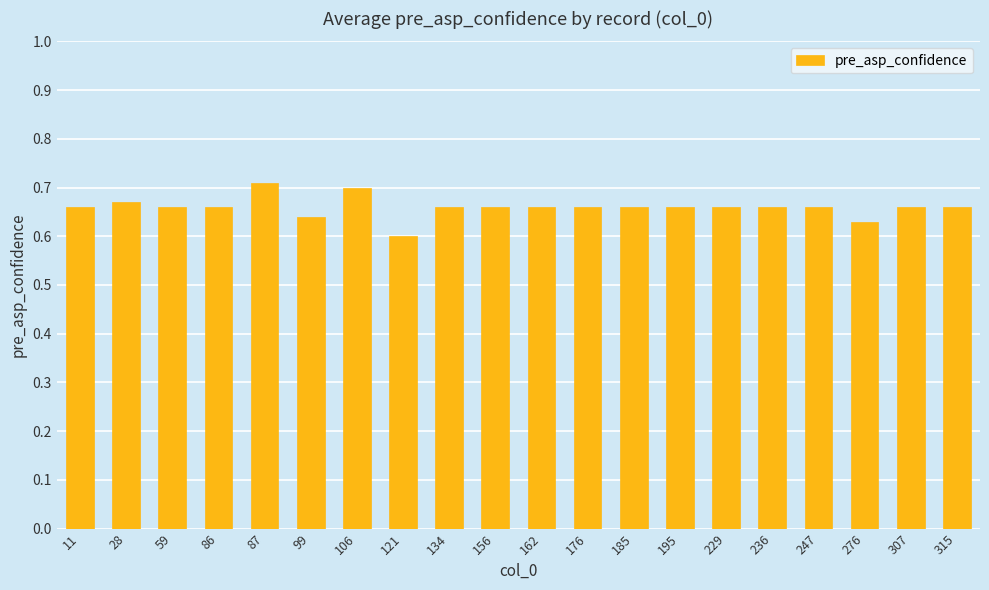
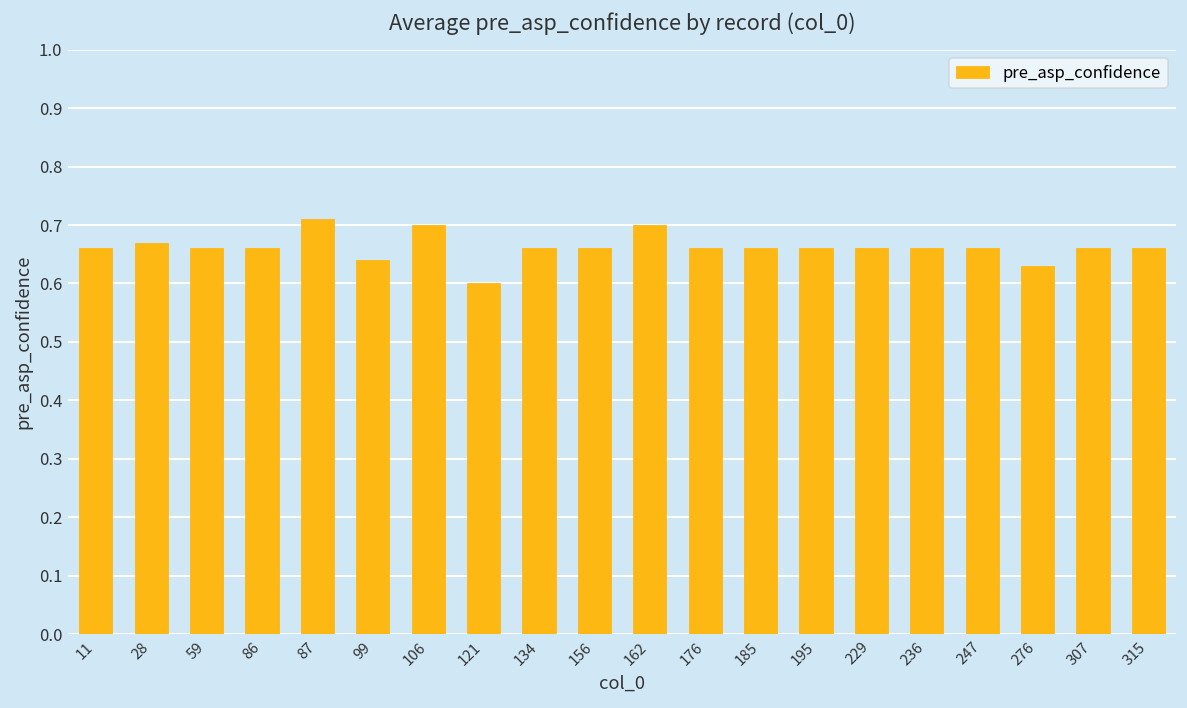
162: 0.66 -> 0.70
